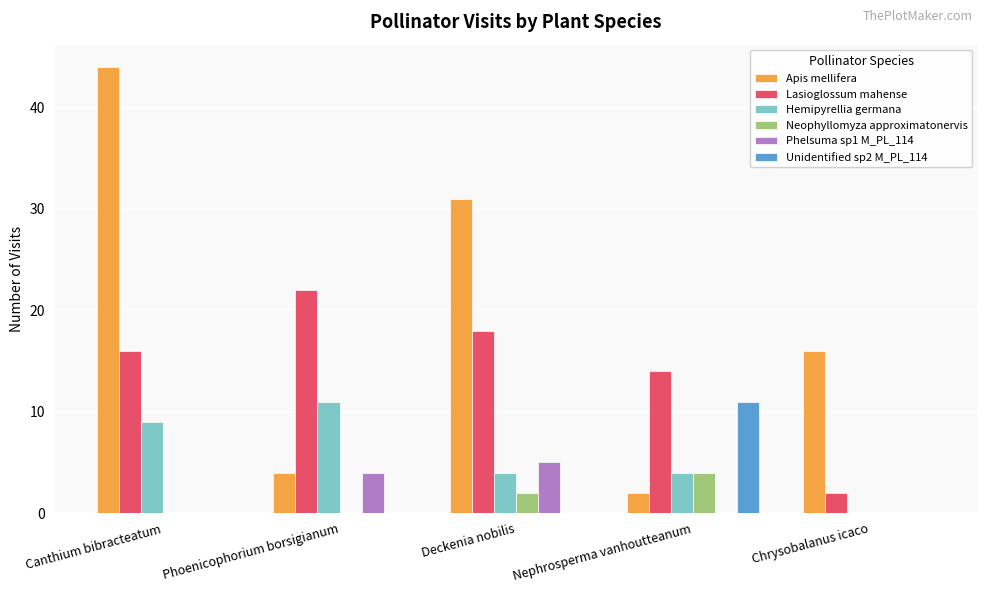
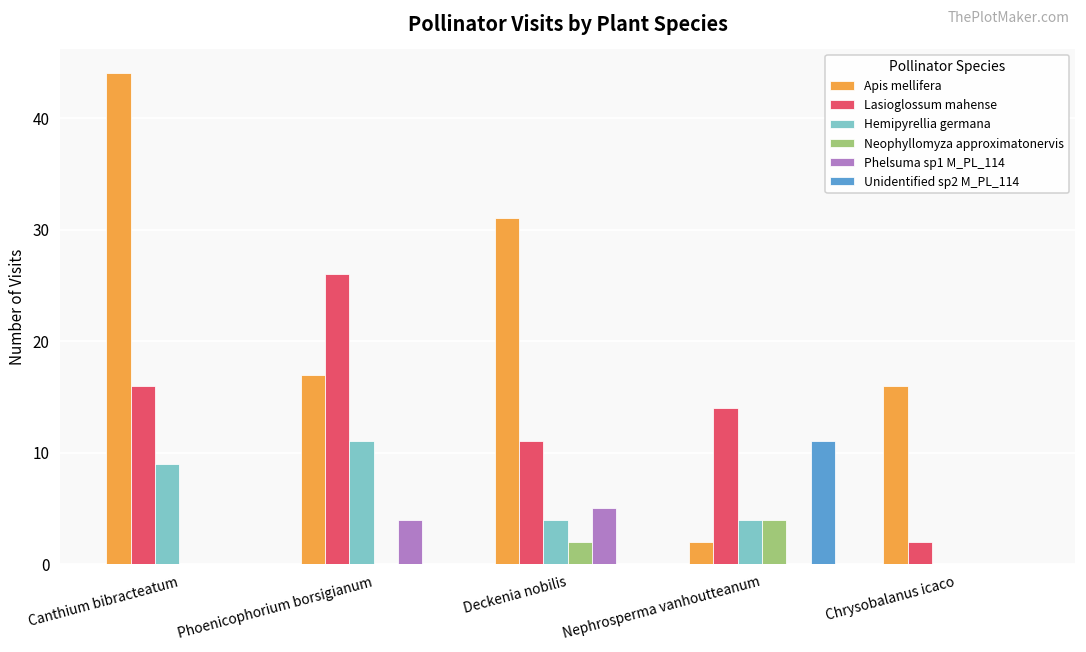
Apis mellifera, Phoenicophorium borsigianum: 4 -> 17
Lasioglossum mahense, Phoenicophorium borsigianum: 22 -> 26
Lasioglossum mahense, Deckenia nobilis: 18 -> 11
